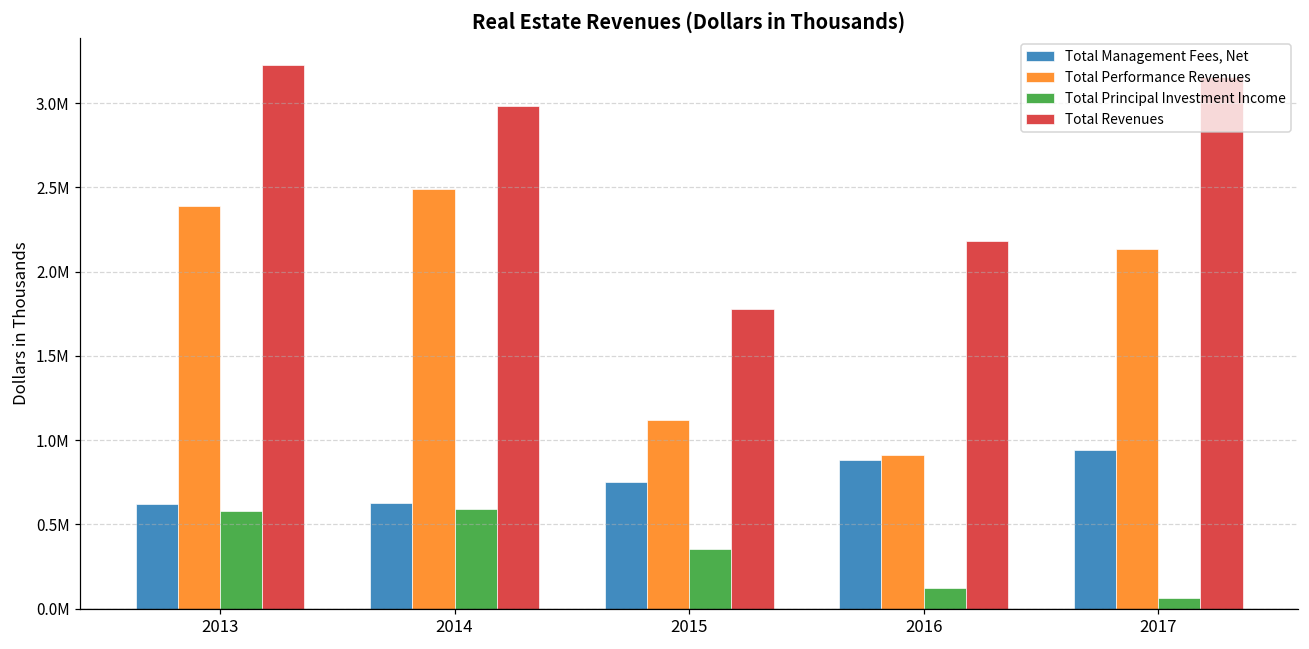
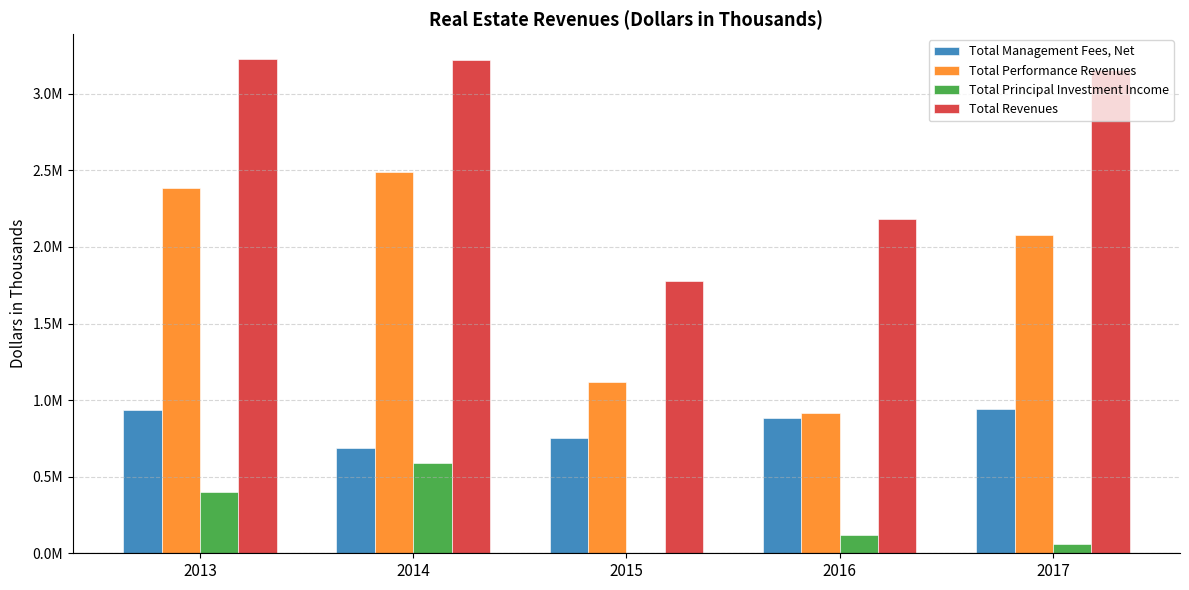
Total Management Fees, Net, 2013: 620000 -> 940000
Total Principal Investment Income, 2013: 580000 -> 400000
Total Management Fees, Net, 2014: 630000 -> 690000
Total Revenues, 2014: 2980000 -> 3220000
Total Principal Investment Income, 2015: 350000 -> 0
Total Performance Revenues, 2017: 2130000 -> 2080000
